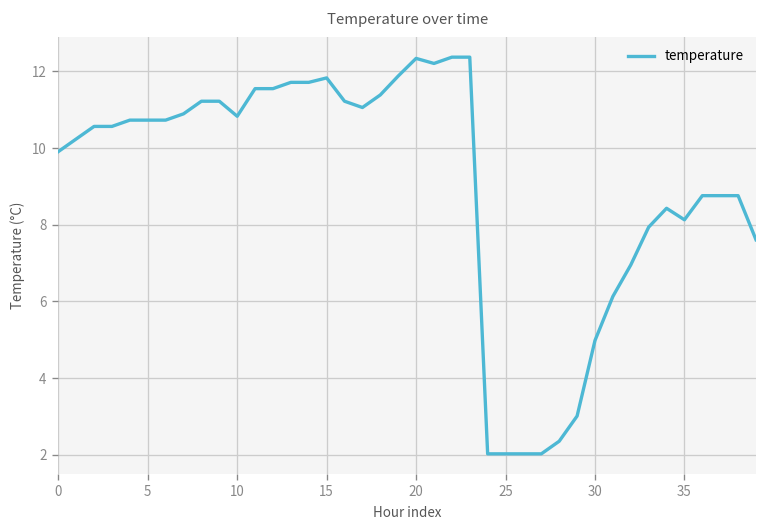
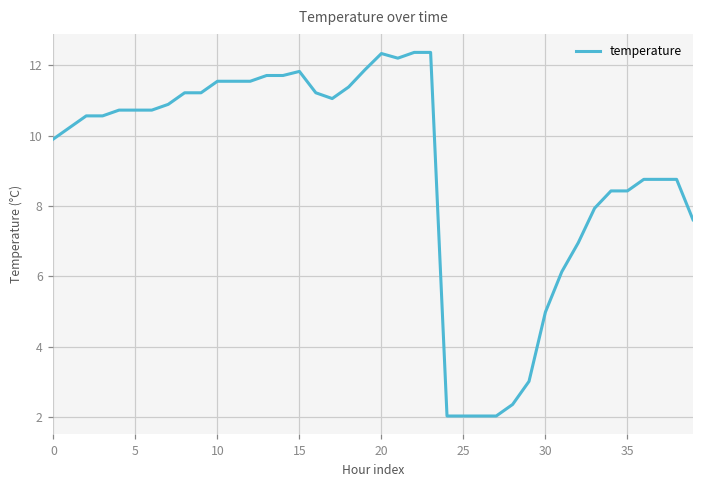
10: 10.8 -> 11.6
35: 8.1 -> 8.4
